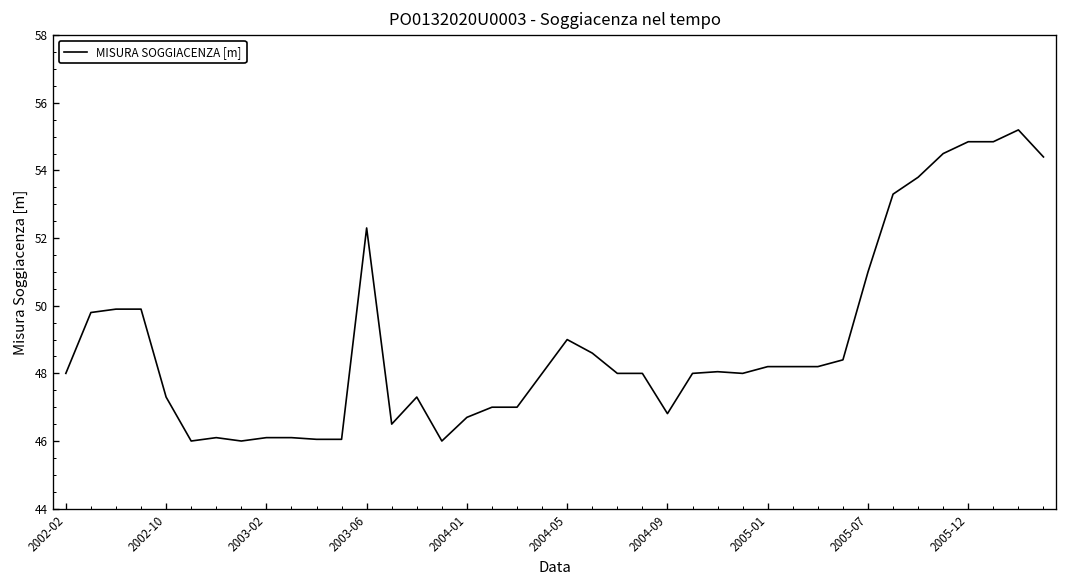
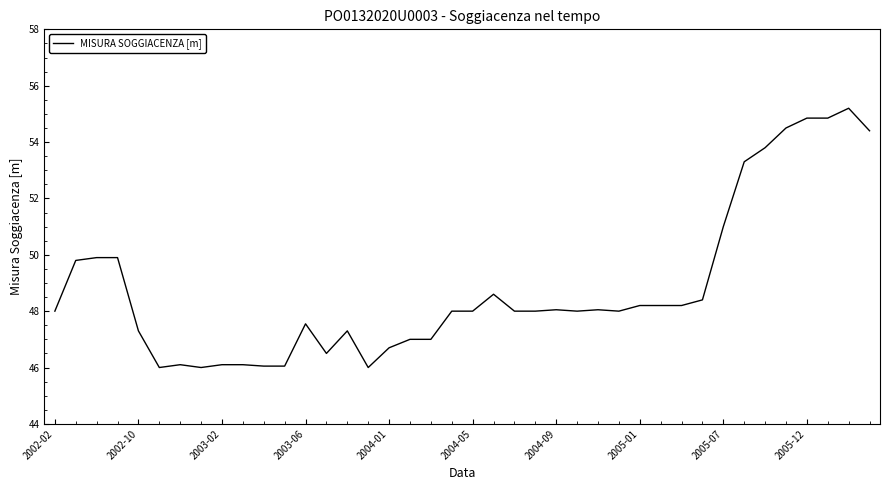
2003-06: 52.3 -> 47.6
2004-05: 49 -> 48
2004-09: 46.8 -> 48.1
